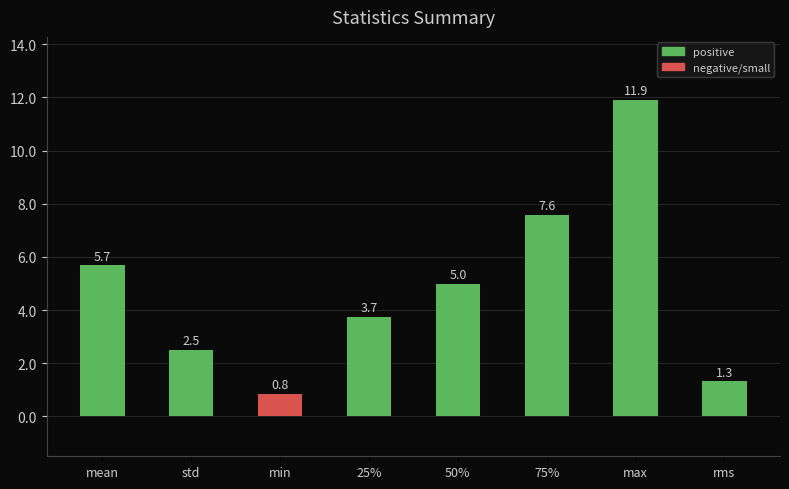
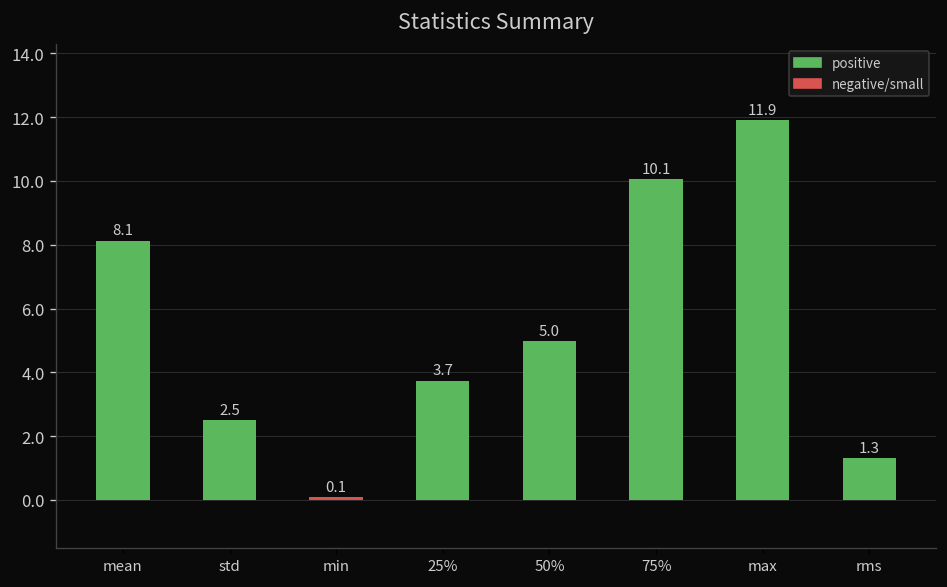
mean: 5.7 -> 8.1
min: 0.8 -> 0.1
75%: 7.6 -> 10.1
